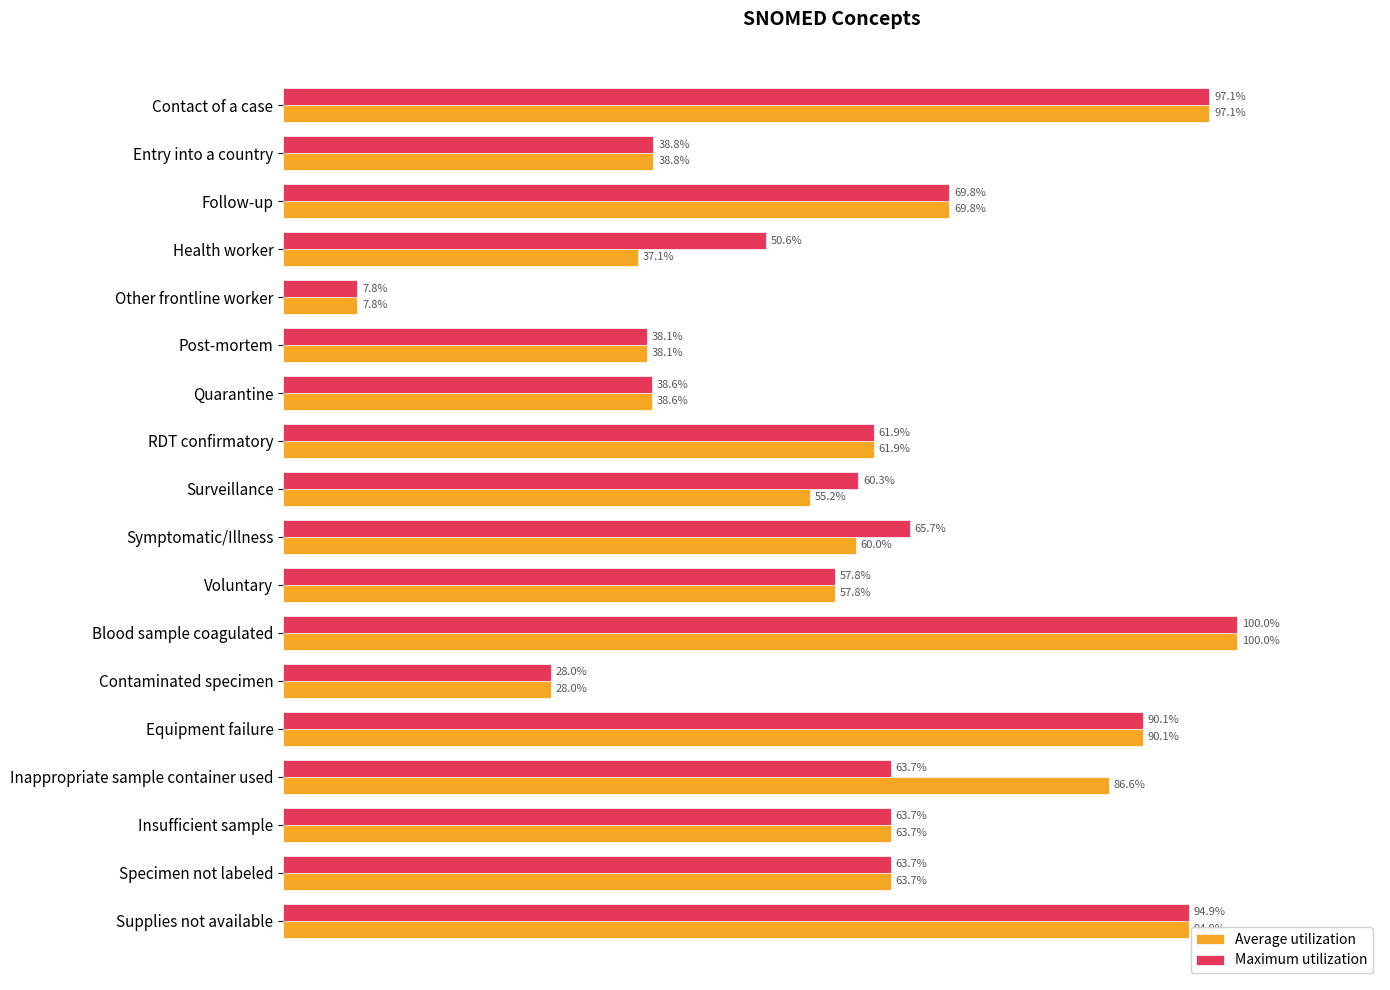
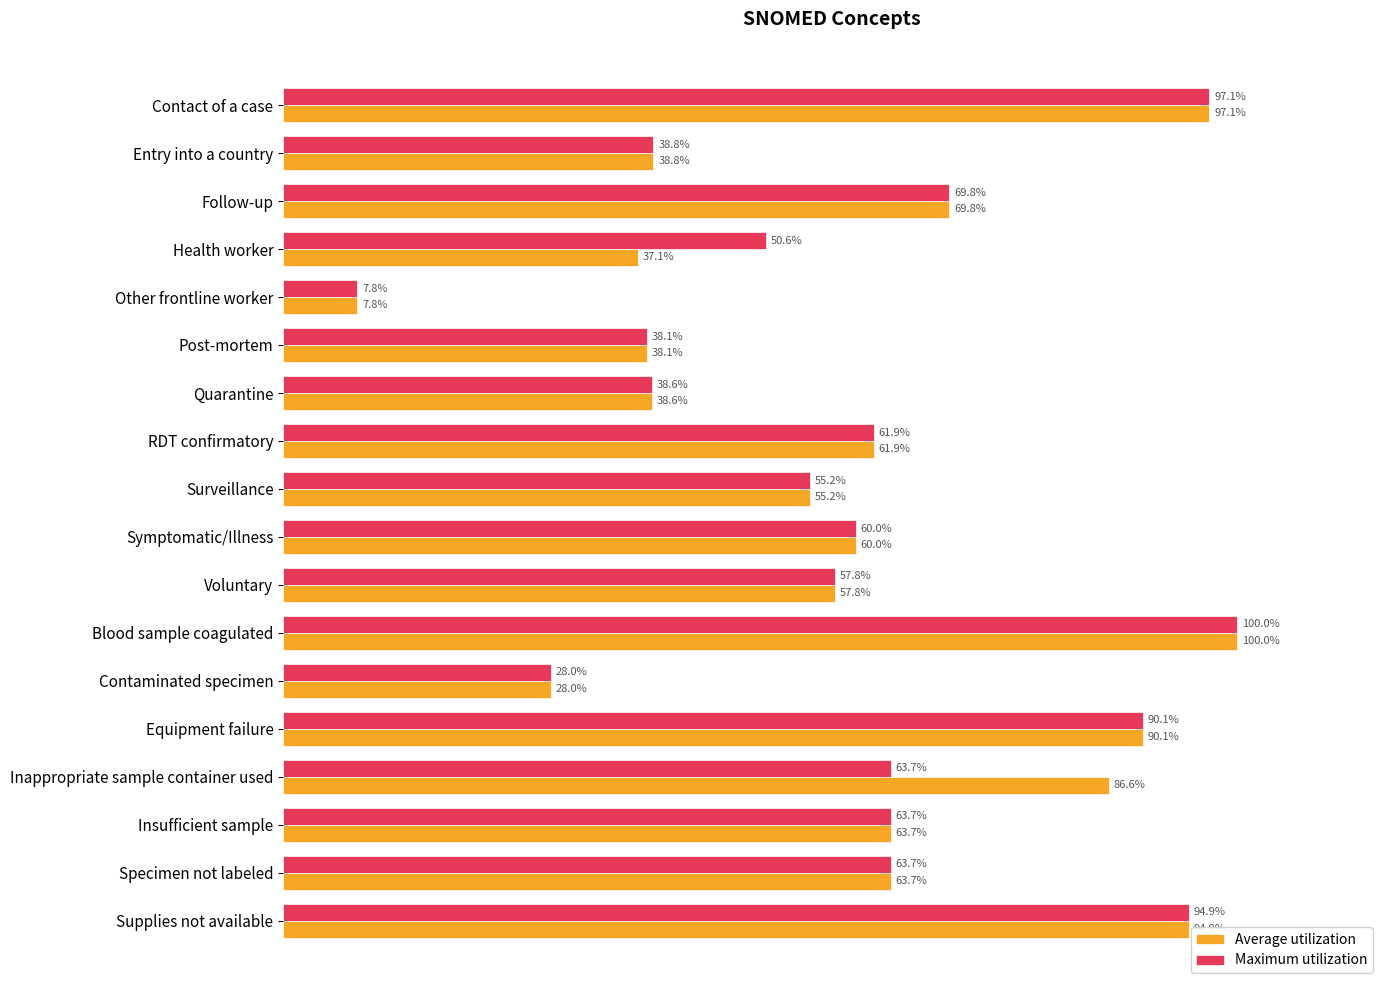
Maximum utilization, Surveillance: 60.3% -> 55.2%
Maximum utilization, Symptomatic/Illness: 65.7% -> 60.0%
